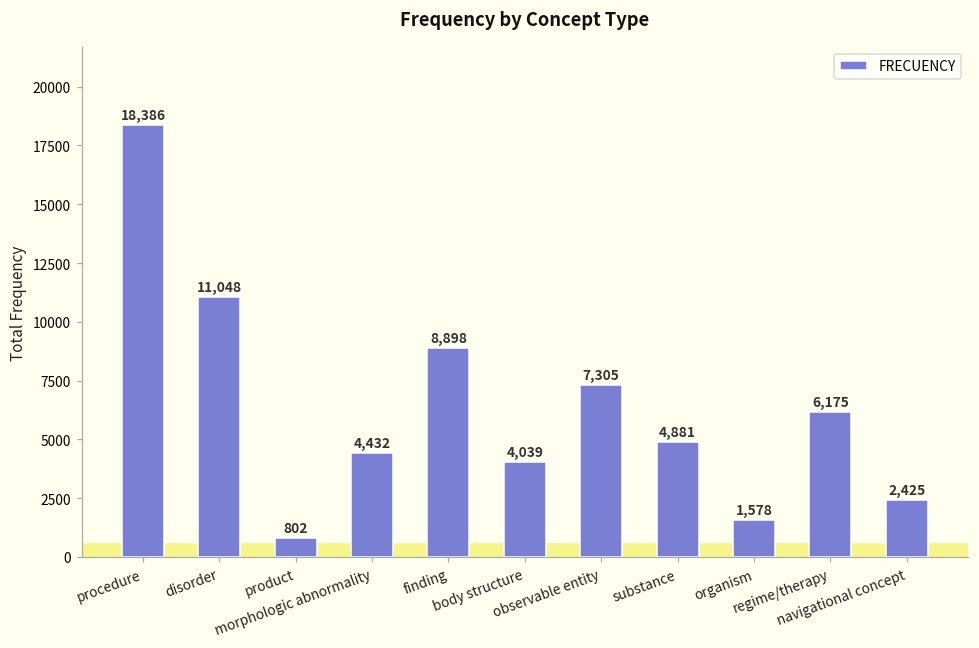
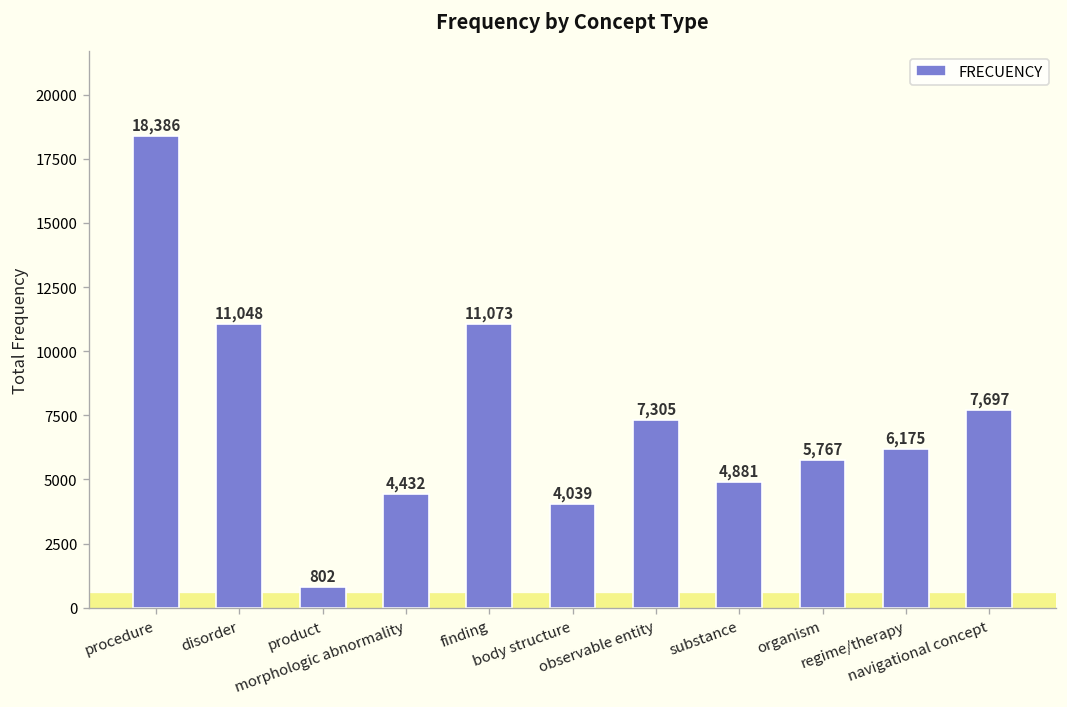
finding: 8,898 -> 11,073
organism: 1,578 -> 5,767
navigational concept: 2,425 -> 7,697
